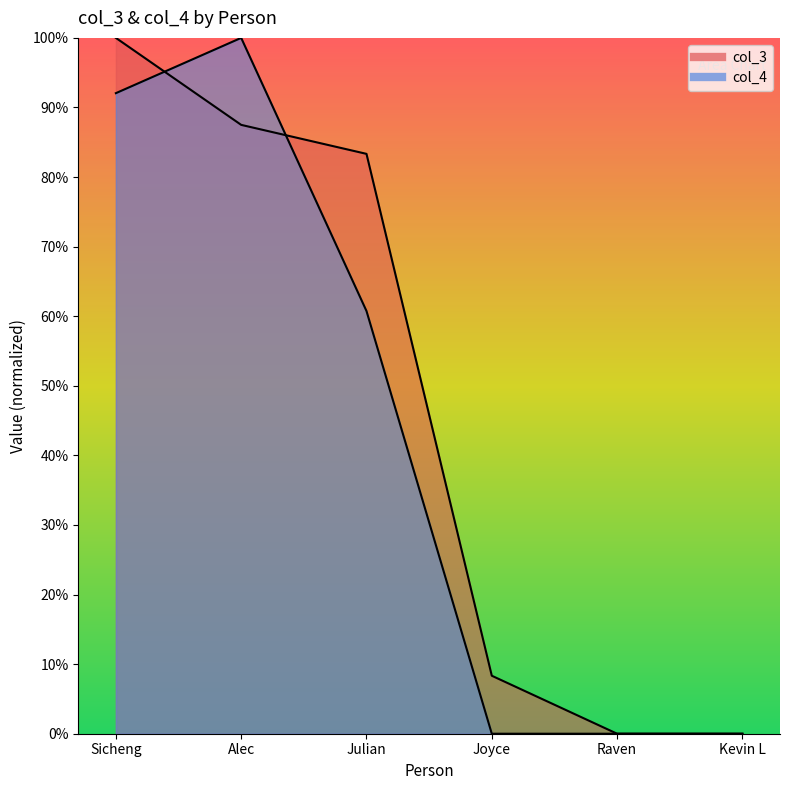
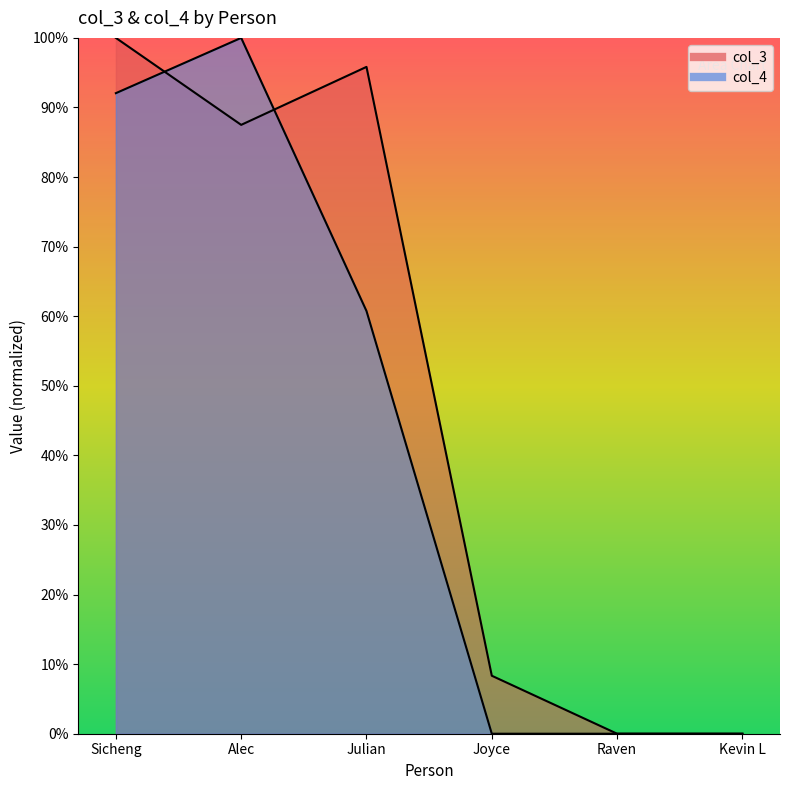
col_3, Julian: 83% -> 96%
